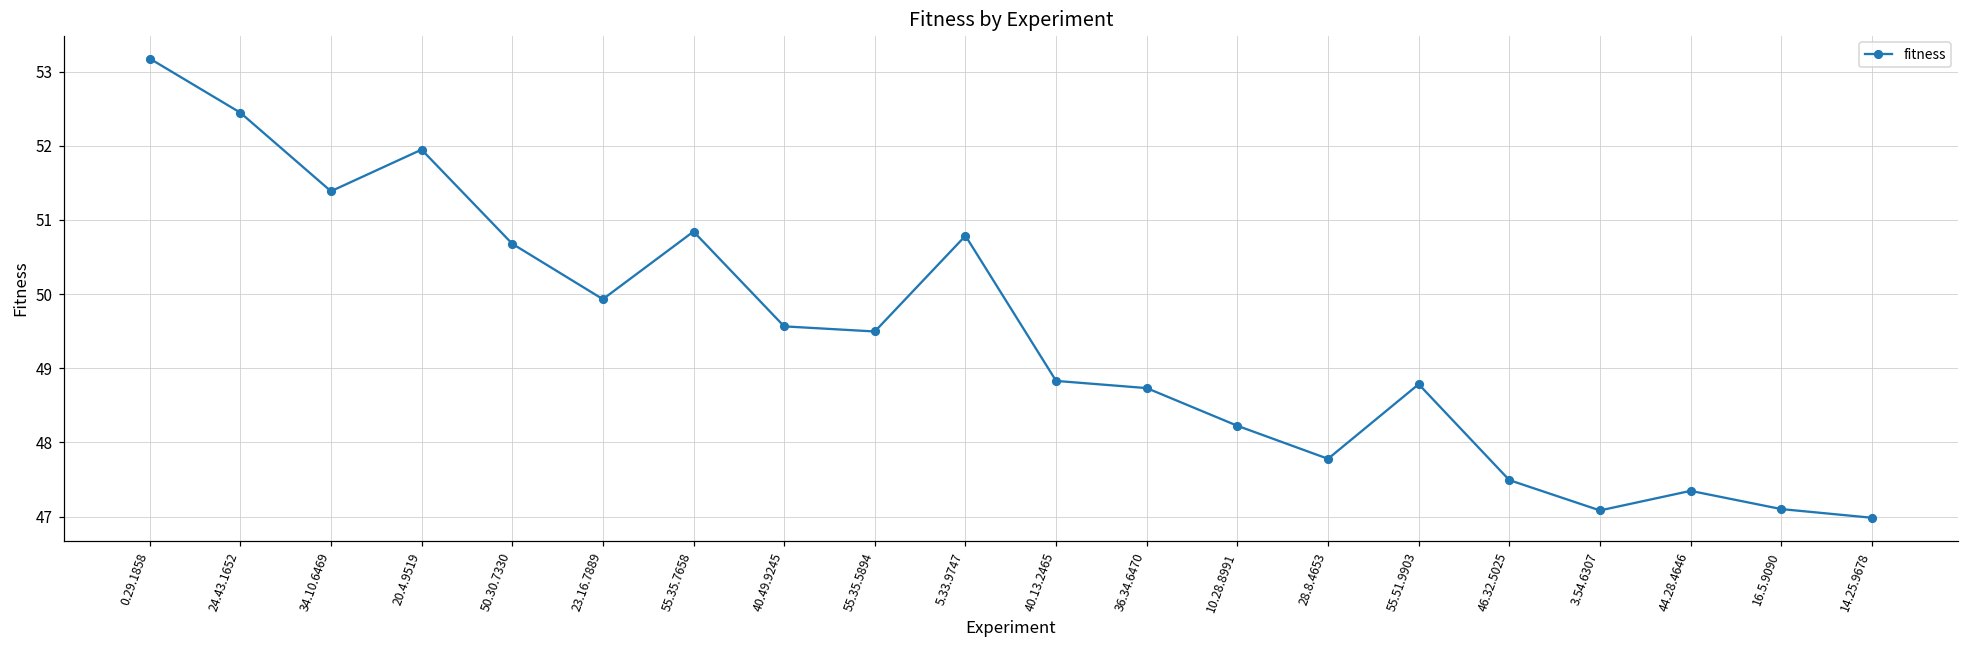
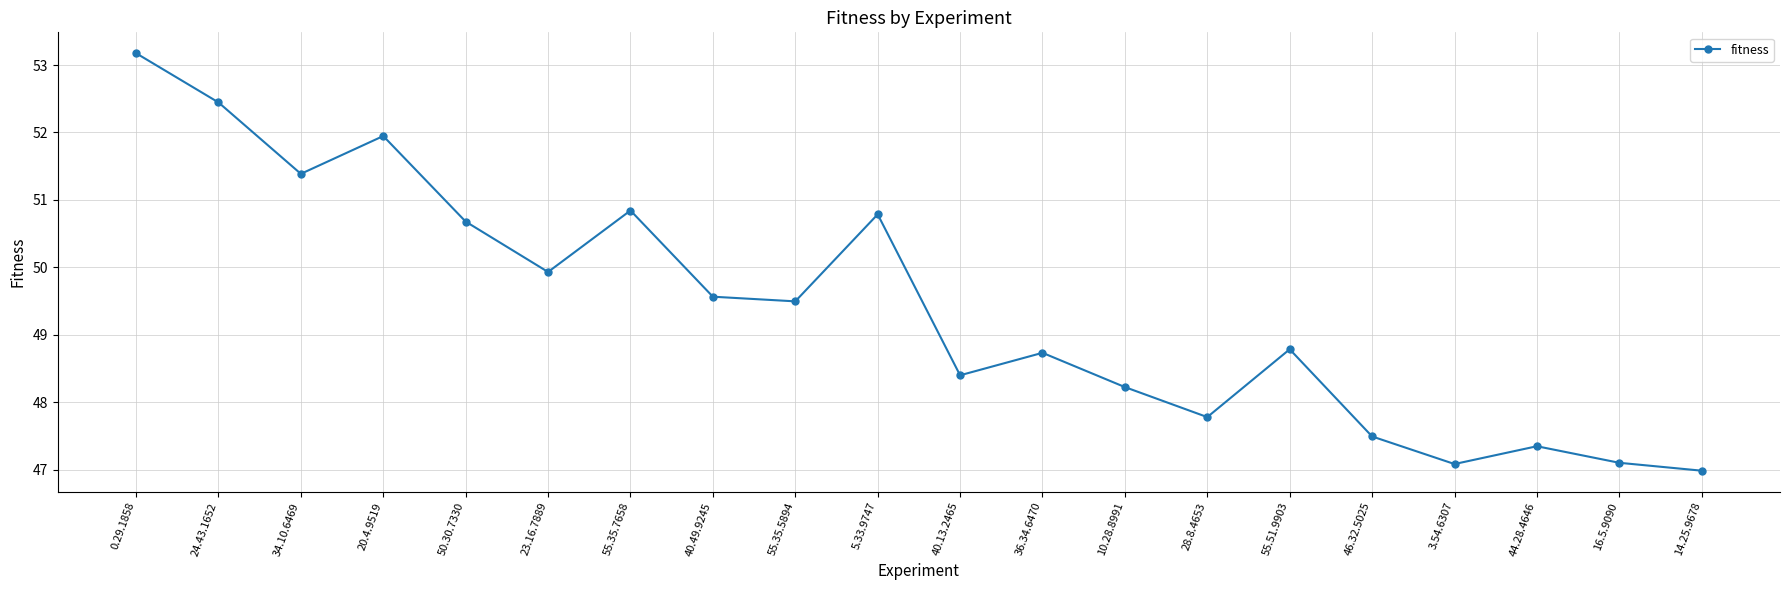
40.13.2465: 48.8 -> 48.4
